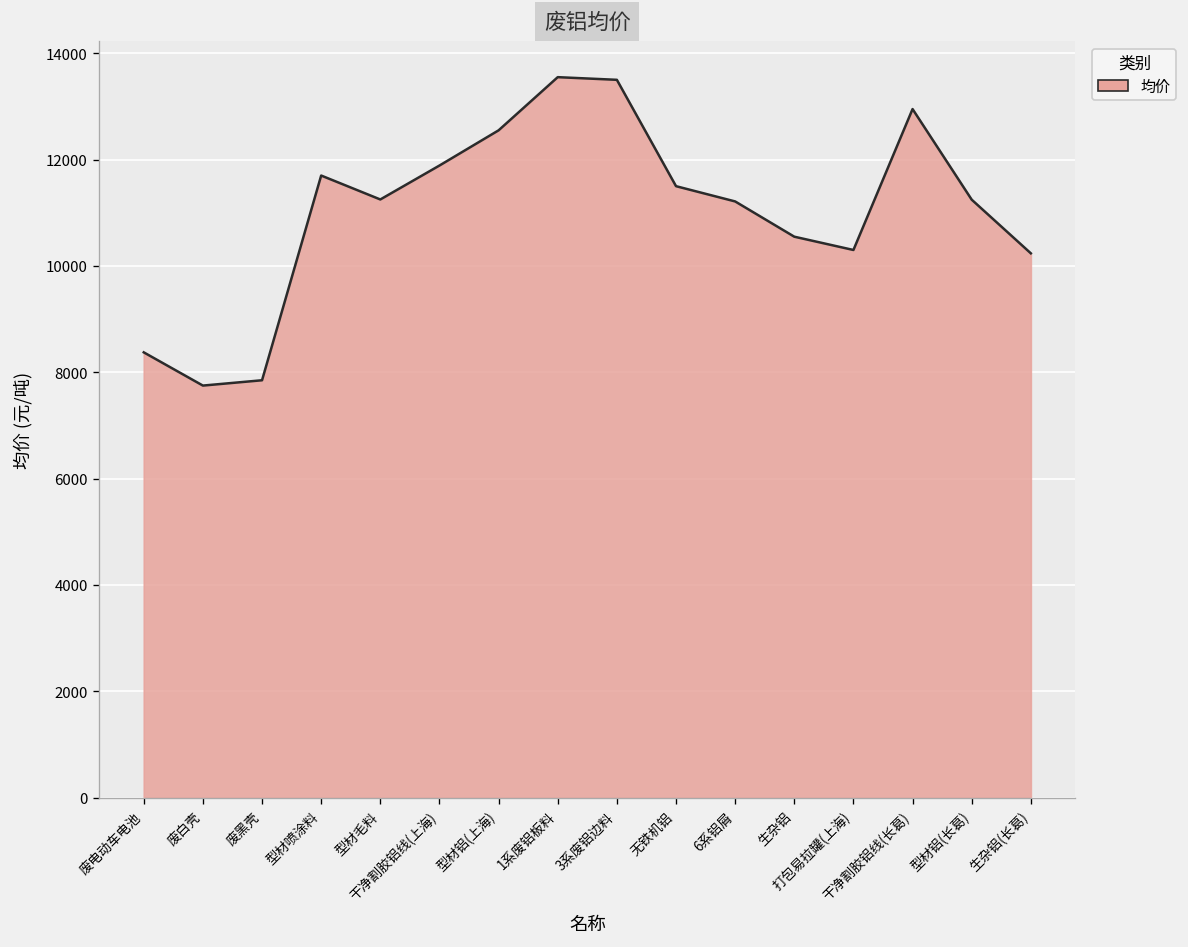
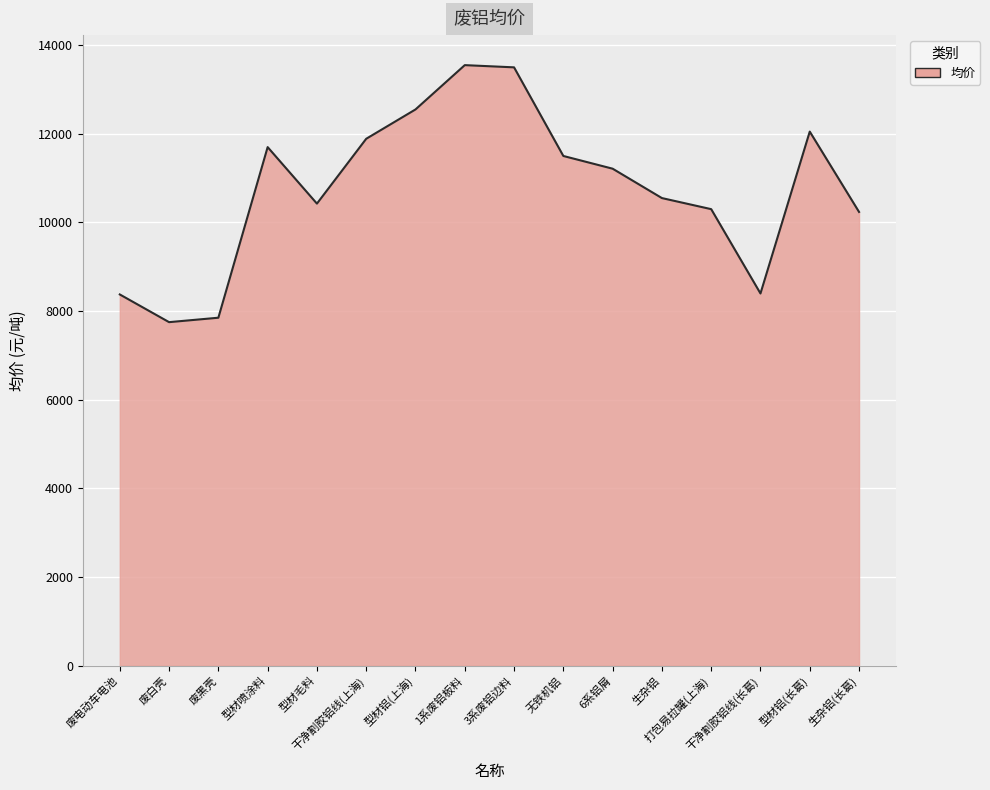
型材毛料: 11300 -> 10400
干净割胶铝线(长葛): 13000 -> 8400
型材铝(长葛): 11200 -> 12100
